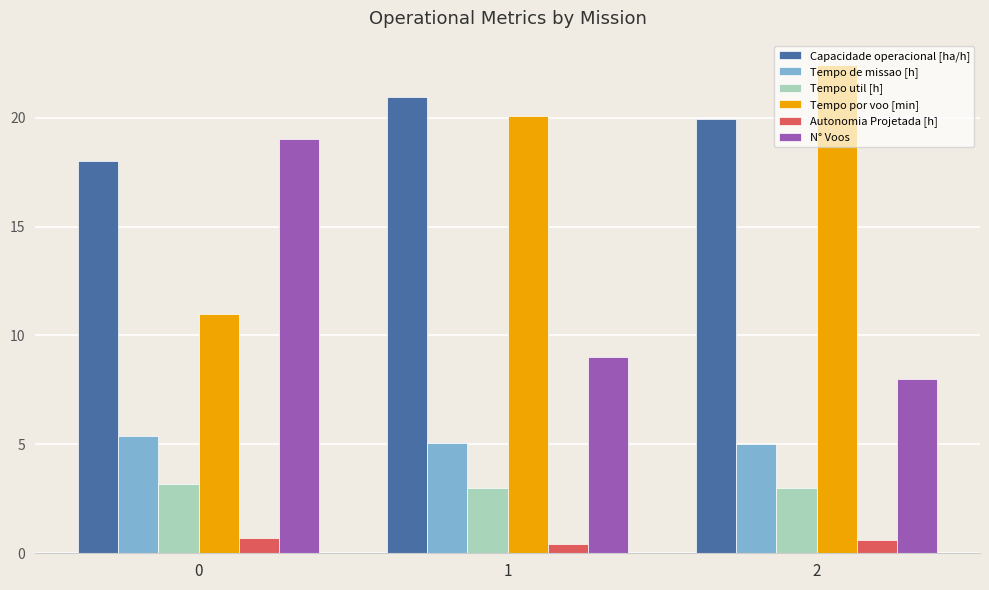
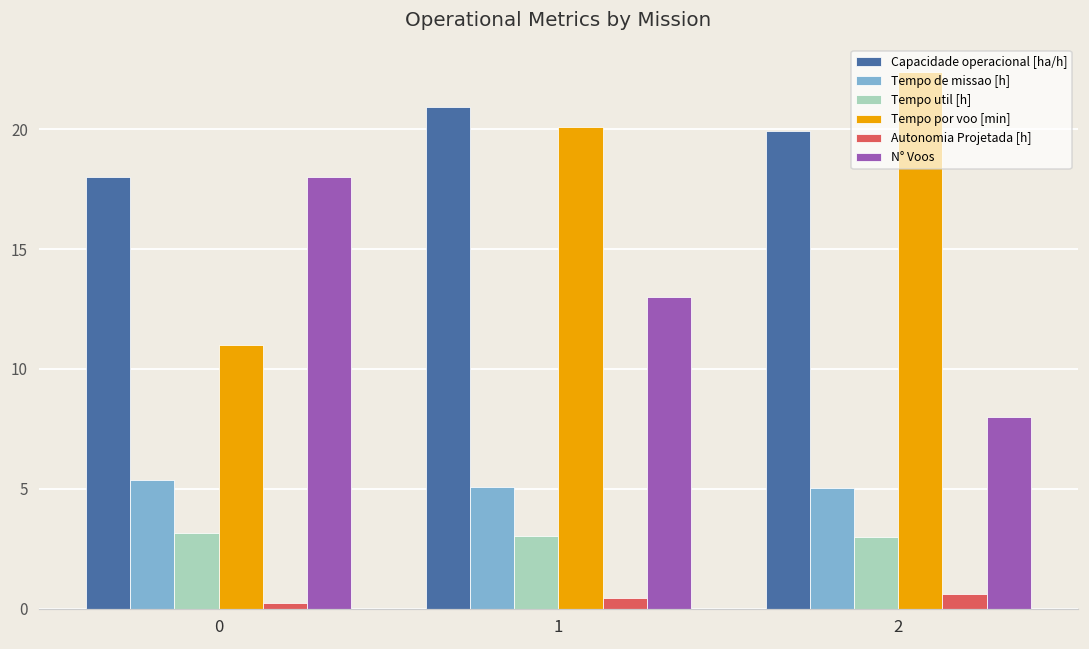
Autonomia Projetada [h], 0: 0.7 -> 0.2
N° Voos, 0: 19 -> 18
N° Voos, 1: 9 -> 13
